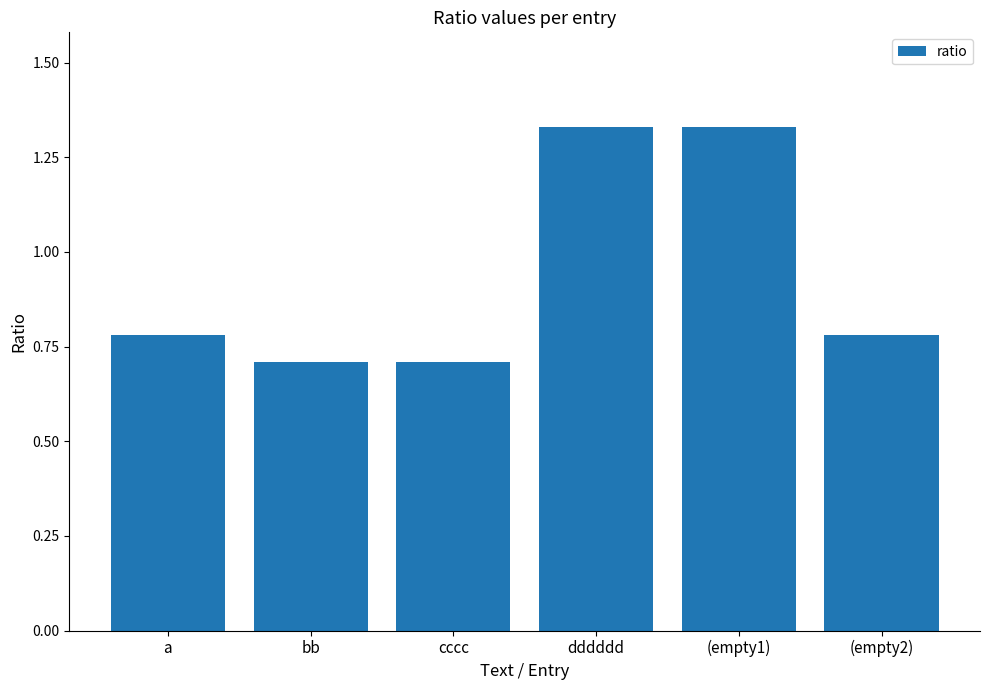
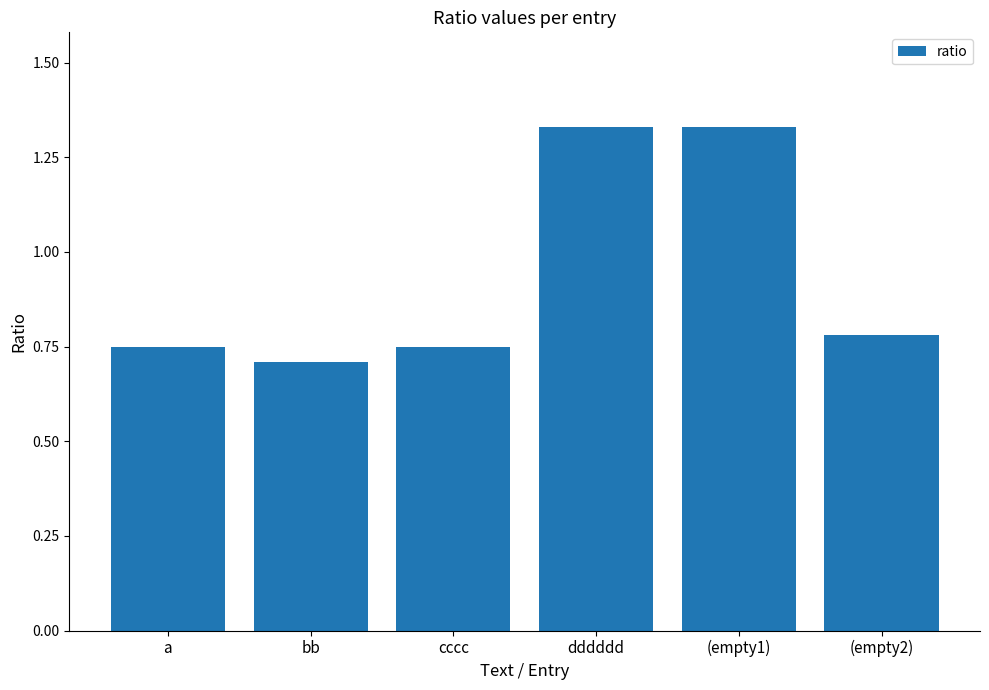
a: 0.78 -> 0.75
cccc: 0.71 -> 0.75
